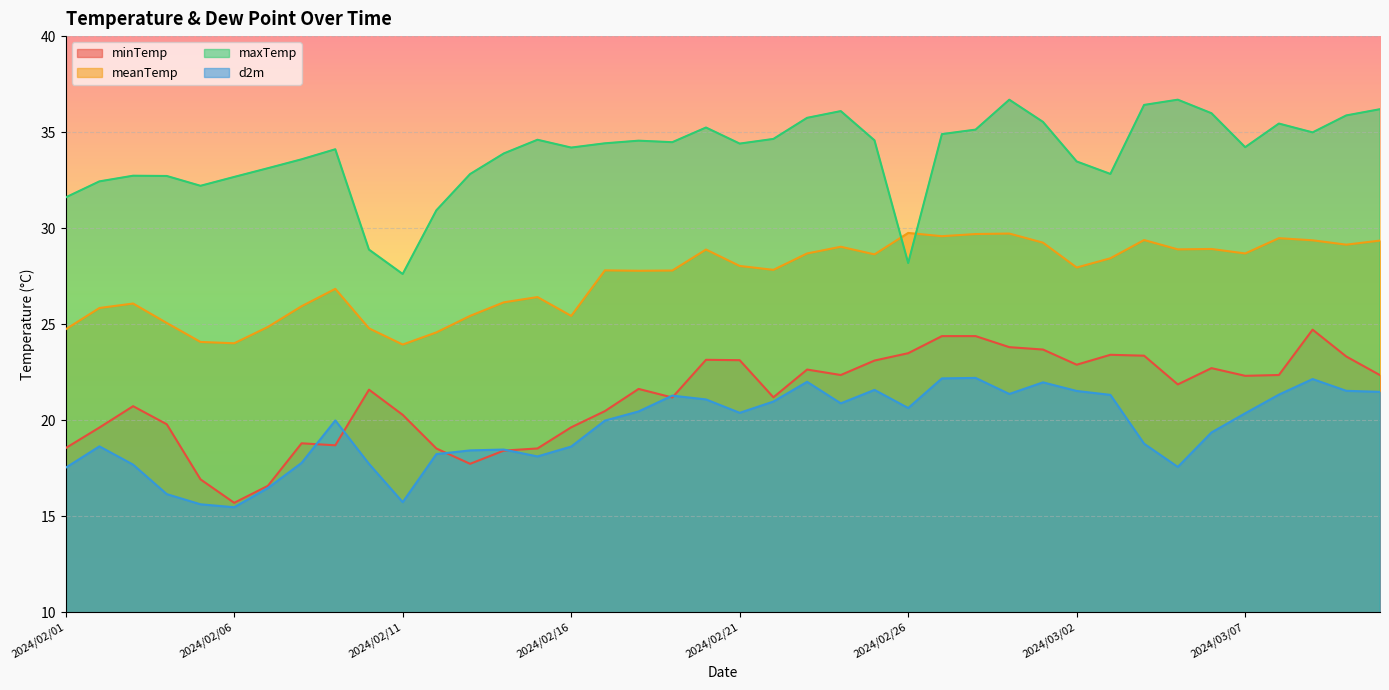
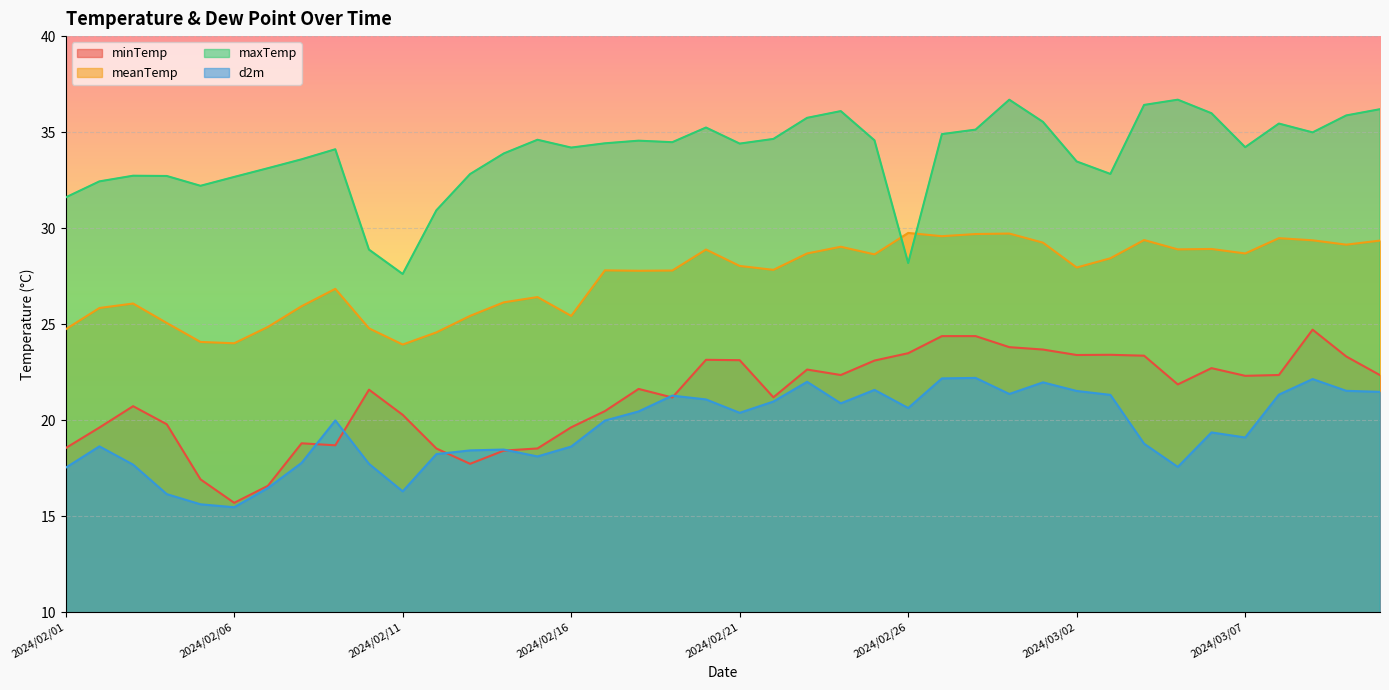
d2m, 2024/02/11: 15.7 -> 16.3
minTemp, 2024/03/02: 22.9 -> 23.4
d2m, 2024/03/07: 20.4 -> 19.1
